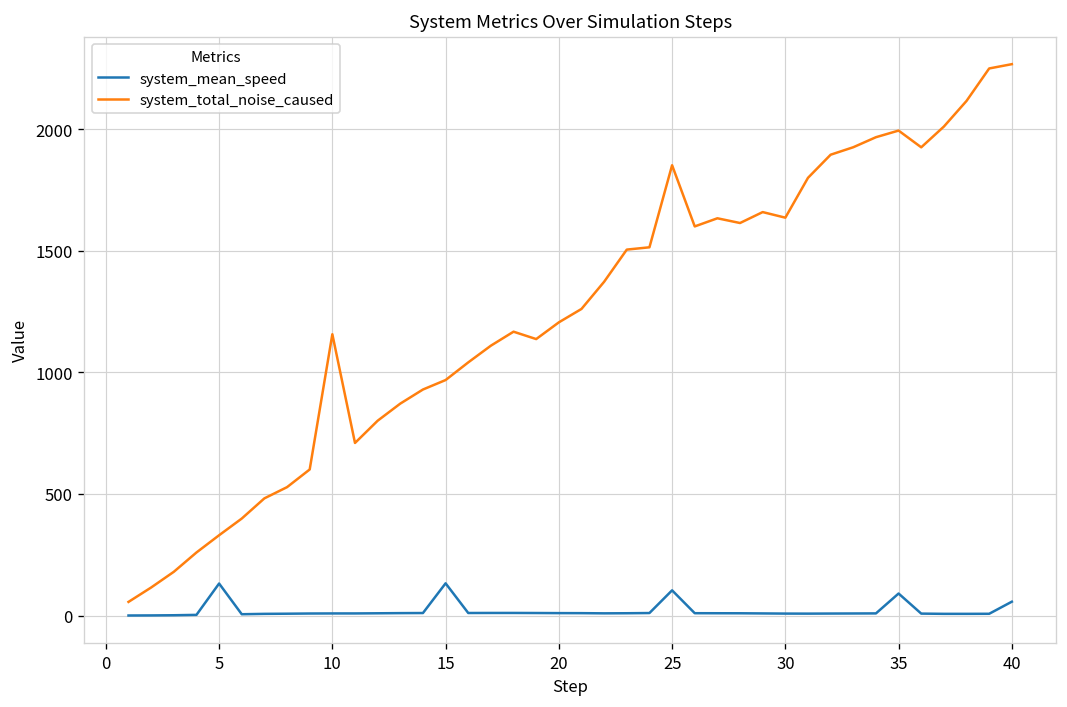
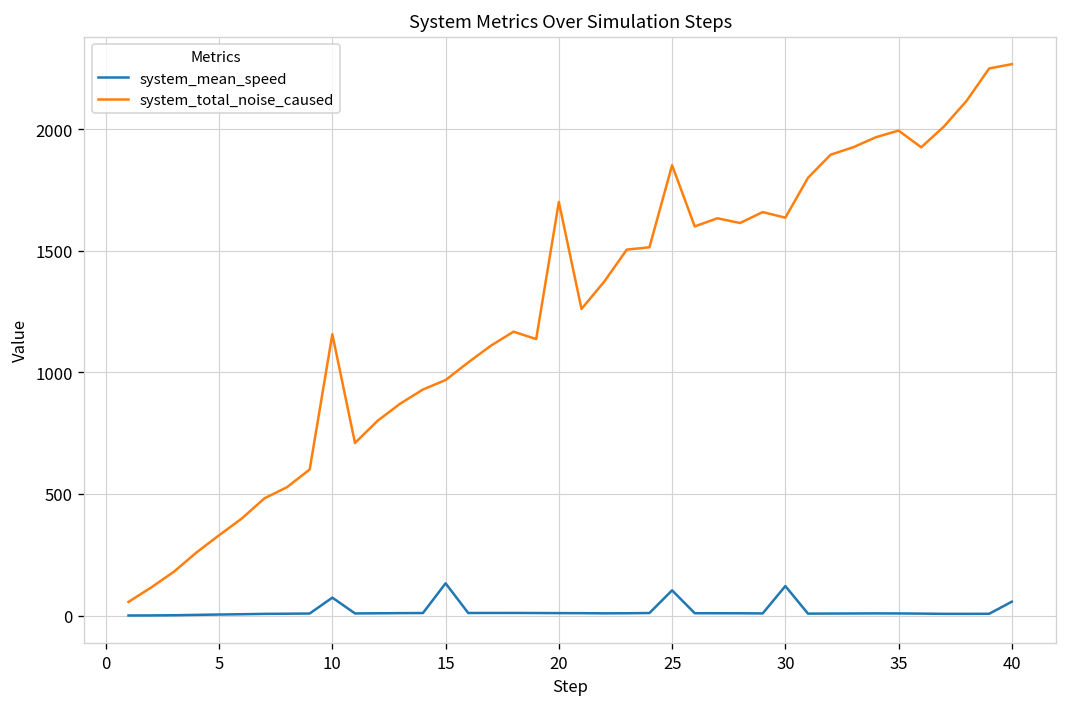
system_mean_speed, 5: 130 -> 0
system_mean_speed, 10: 10 -> 70
system_total_noise_caused, 20: 1210 -> 1700
system_mean_speed, 30: 10 -> 120
system_mean_speed, 35: 90 -> 10
